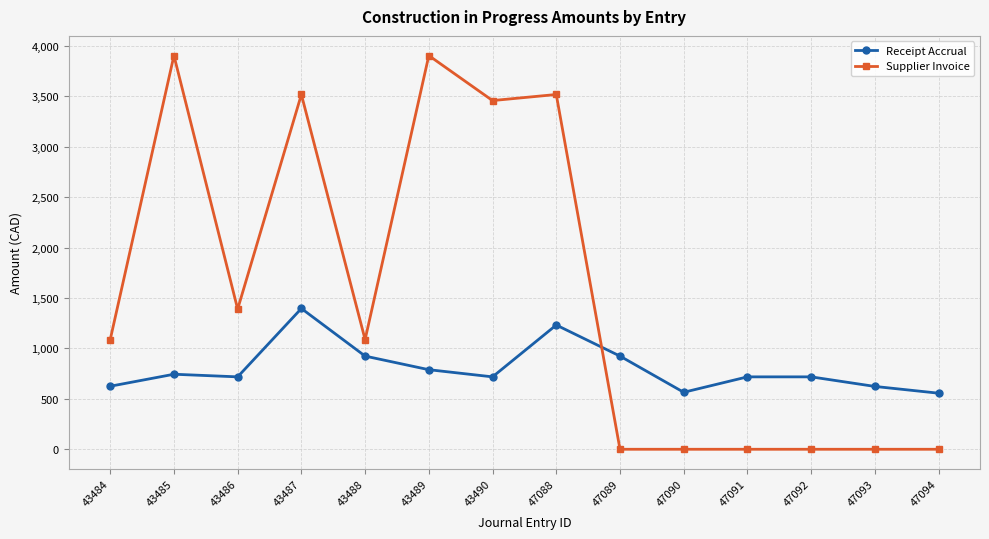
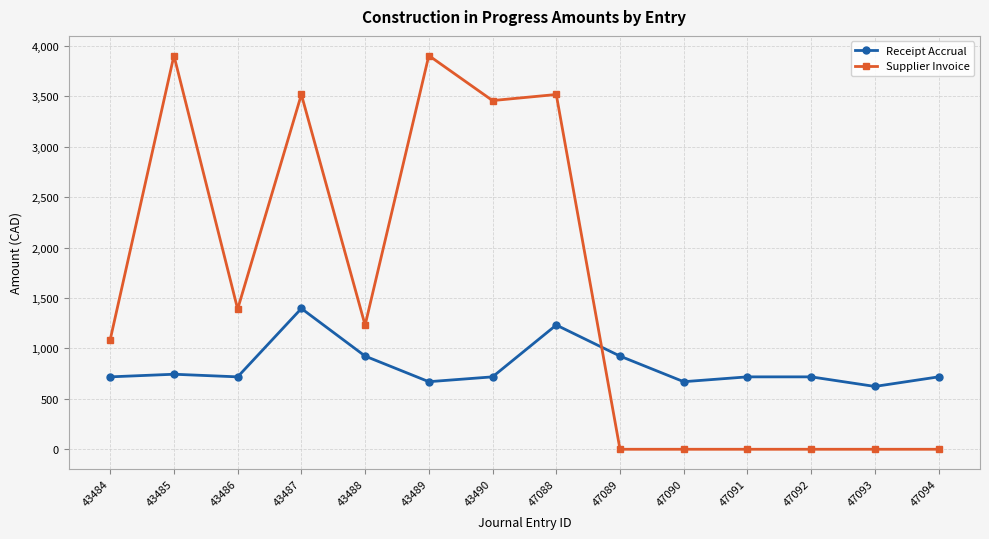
Receipt Accrual, 43484: 630 -> 720
Supplier Invoice, 43488: 1,090 -> 1,230
Receipt Accrual, 43489: 790 -> 670
Receipt Accrual, 47090: 570 -> 670
Receipt Accrual, 47094: 560 -> 720
